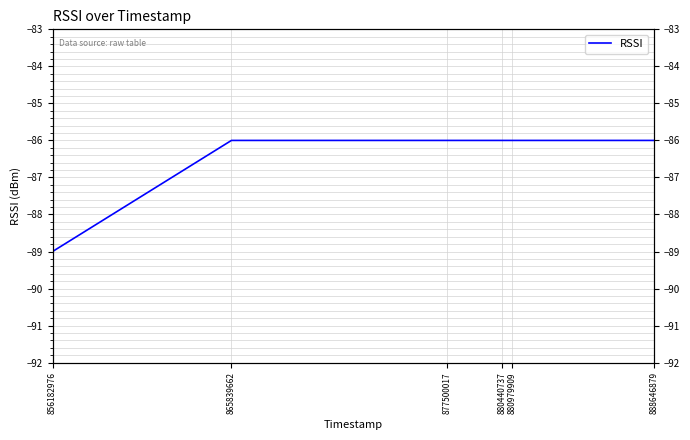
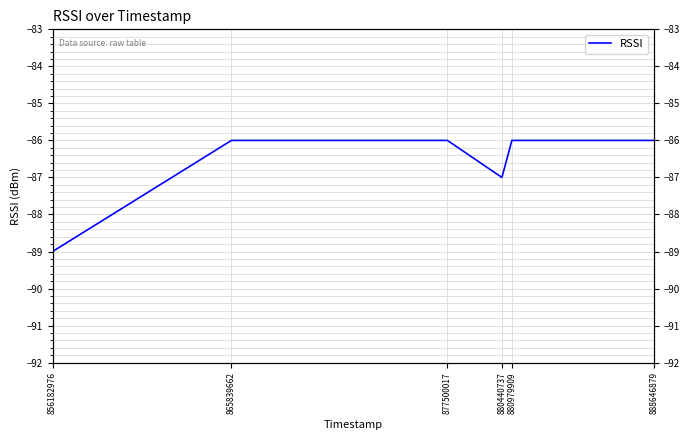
880440737: -86 -> -87
